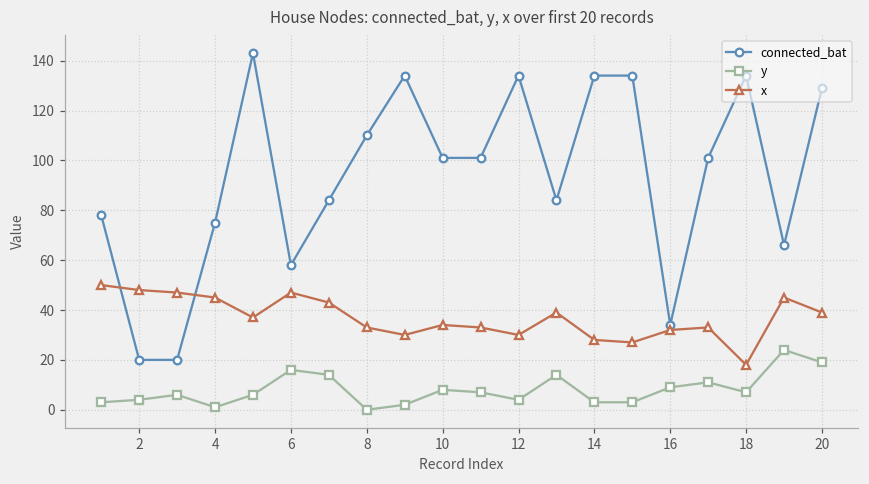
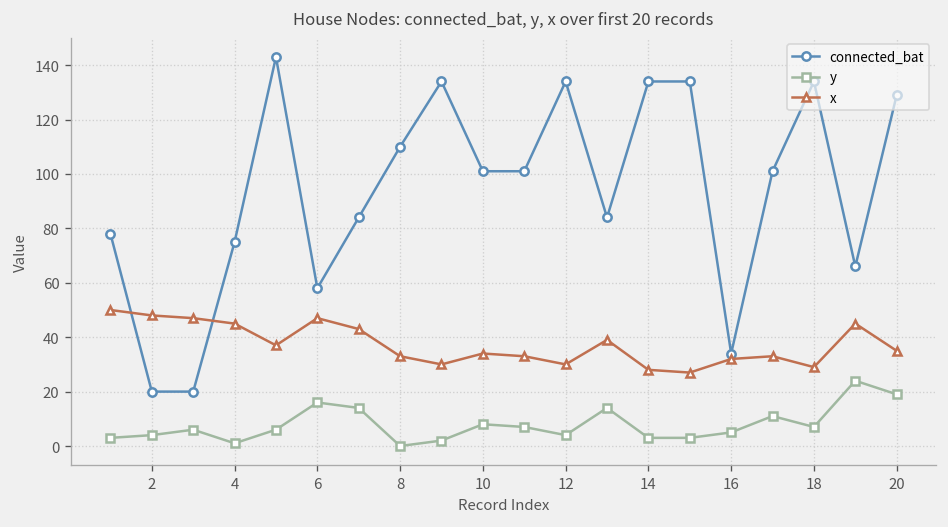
y, 16: 9 -> 5
x, 18: 18 -> 29
x, 20: 39 -> 35
